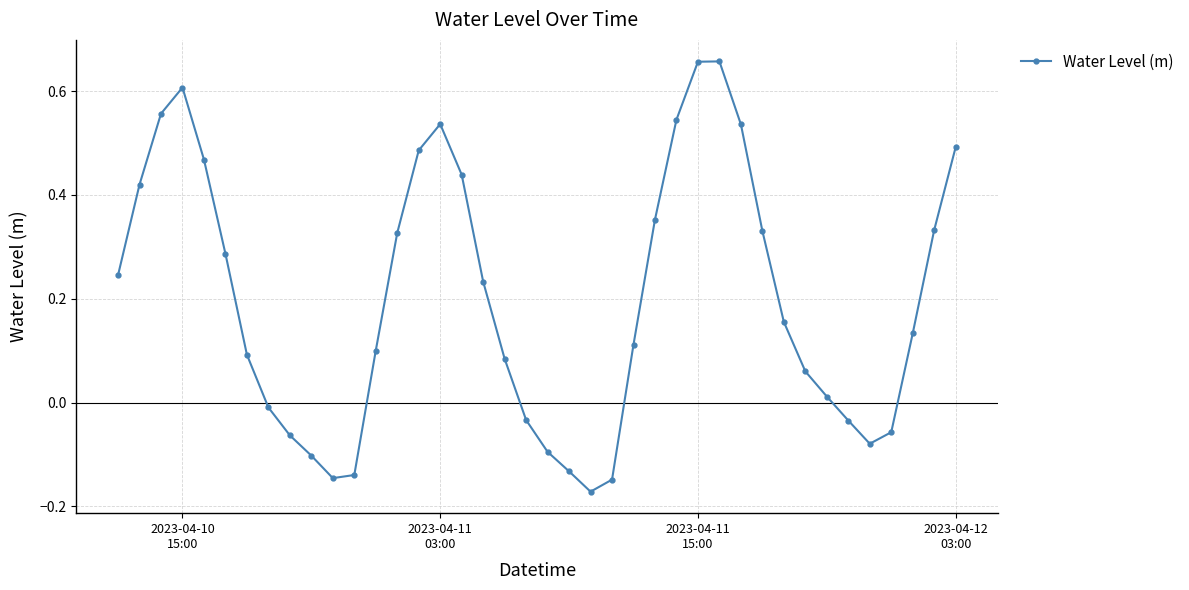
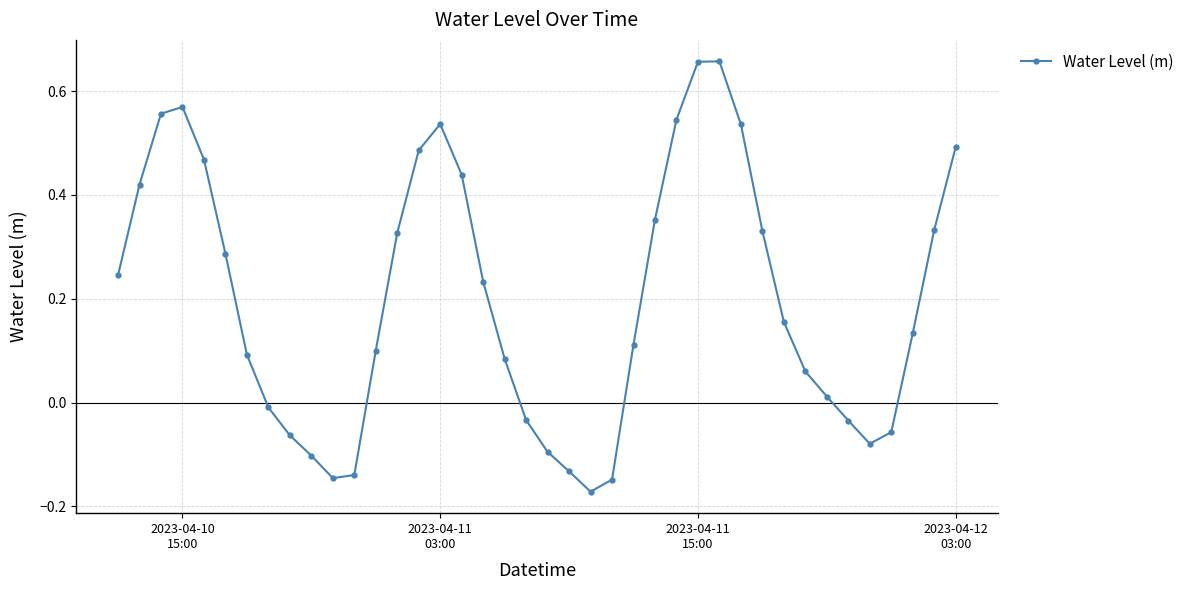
2023-04-10 15:00: 0.61 -> 0.57
